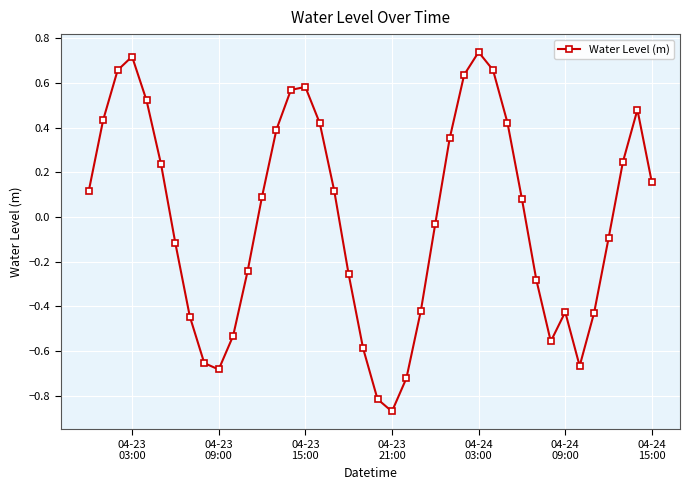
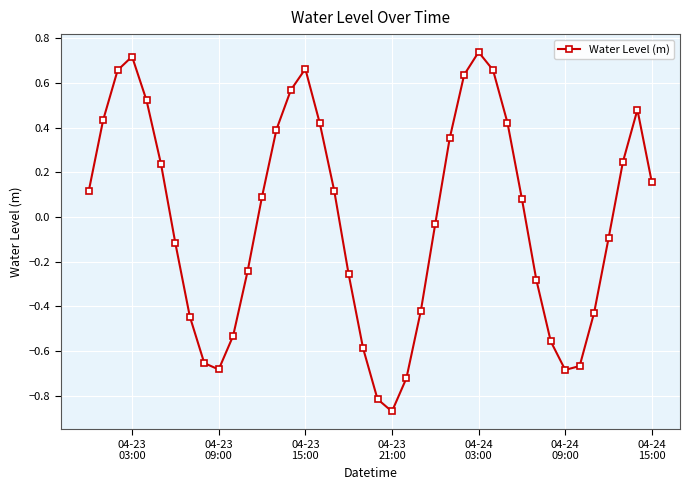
04-23 15:00: 0.58 -> 0.66
04-24 09:00: -0.43 -> -0.68
